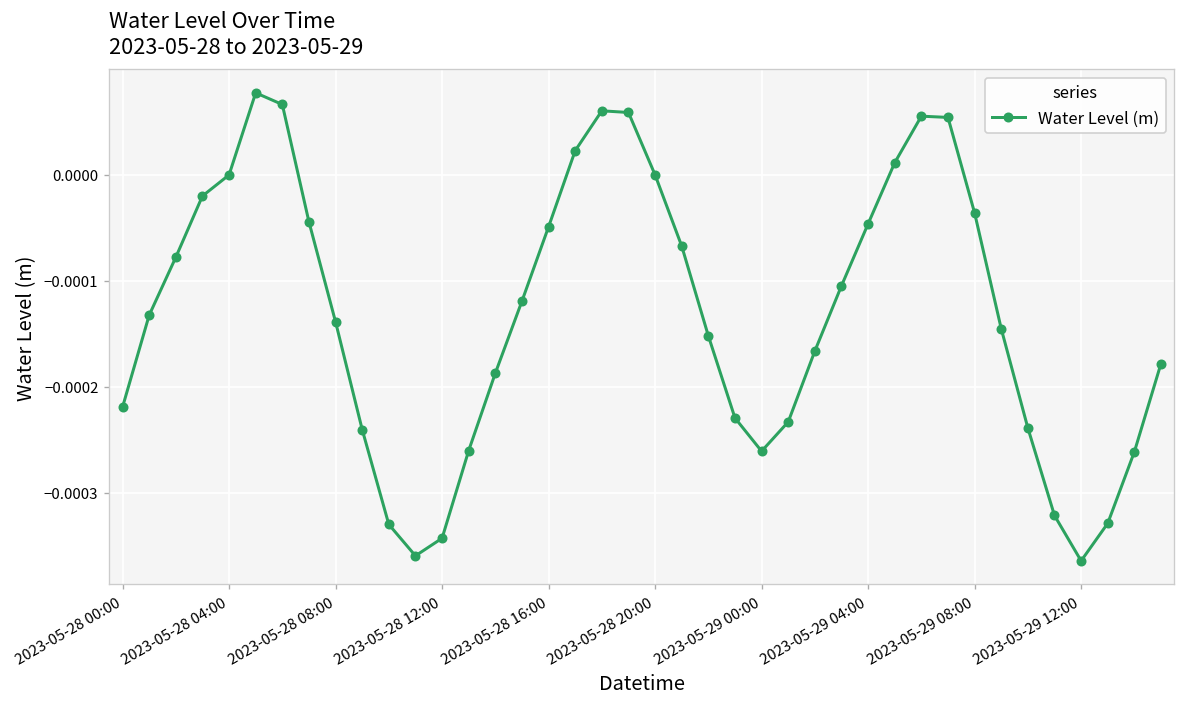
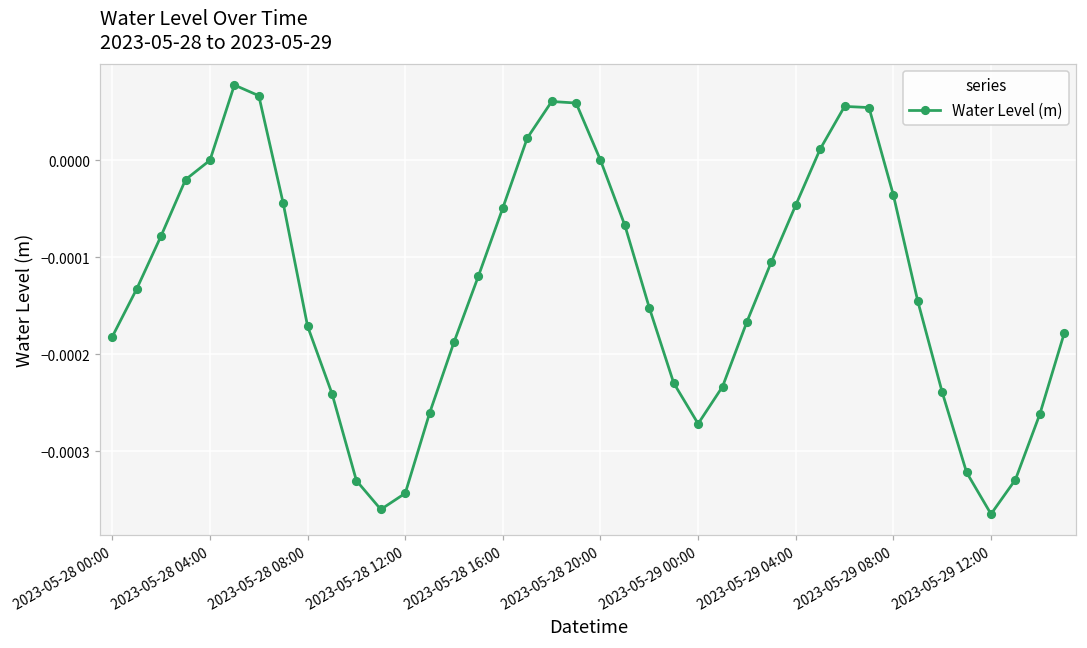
2023-05-28 00:00: -0.00022 -> -0.00018
2023-05-28 08:00: -0.00014 -> -0.00017
2023-05-29 00:00: -0.00026 -> -0.00027
